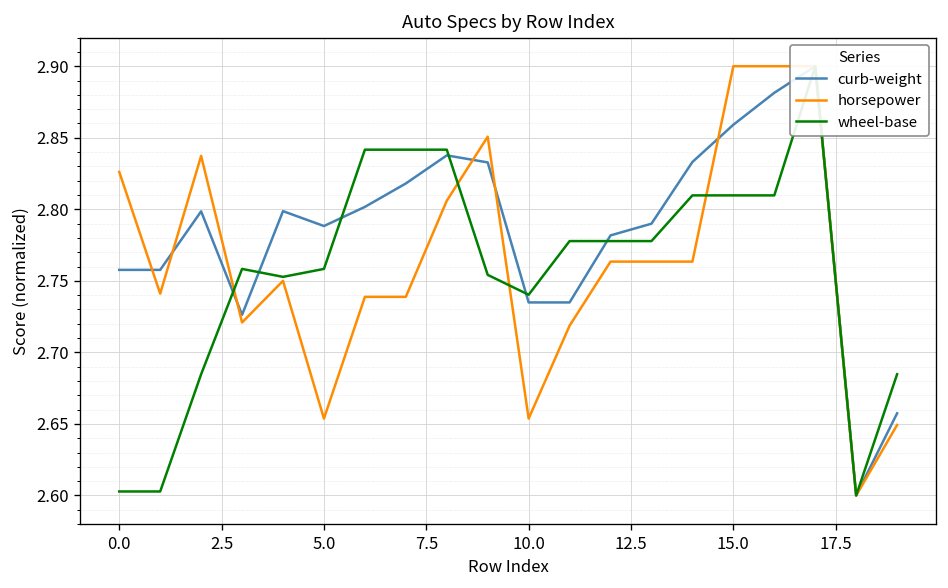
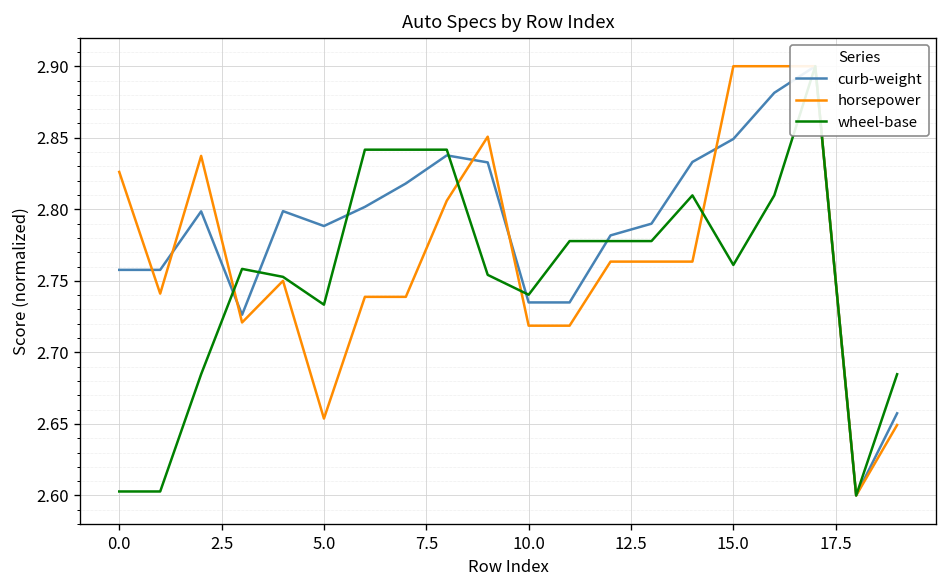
wheel-base, 5.0: 2.758 -> 2.733
horsepower, 10.0: 2.654 -> 2.719
curb-weight, 15.0: 2.859 -> 2.849
wheel-base, 15.0: 2.810 -> 2.761
